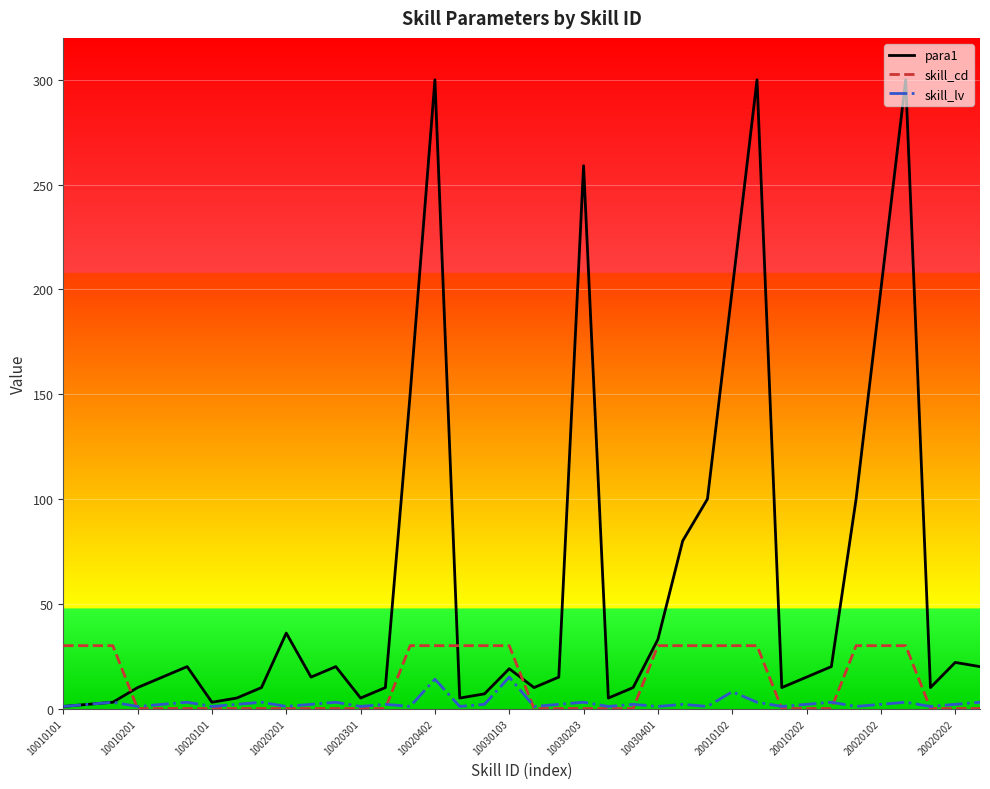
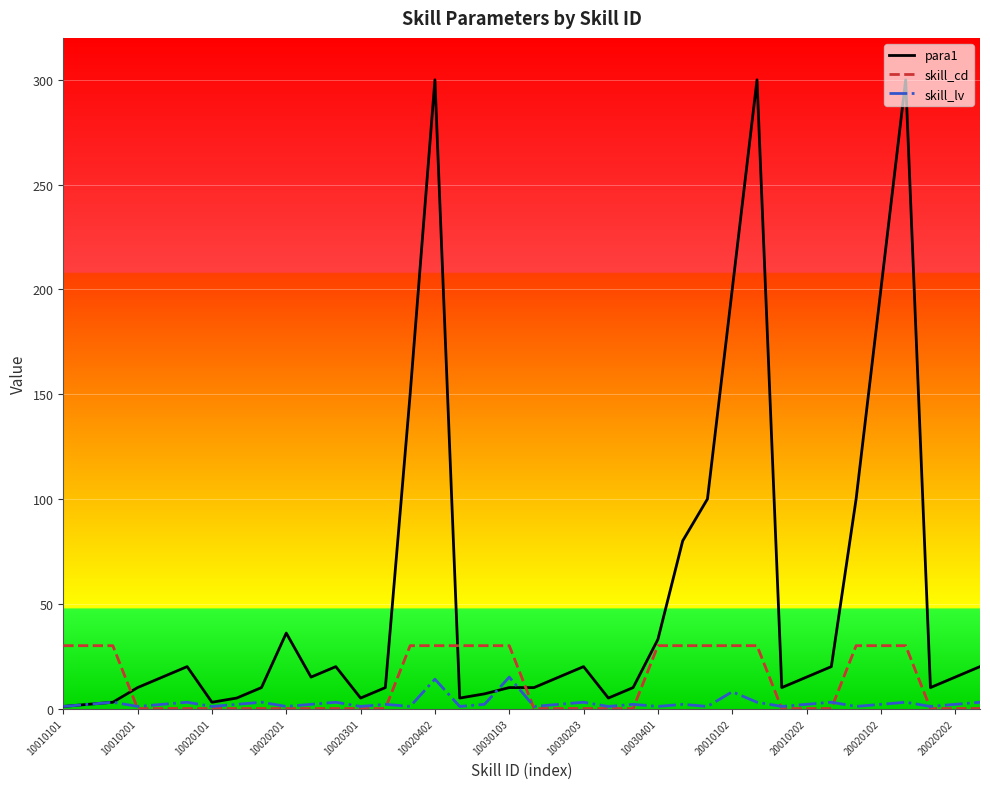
para1, 10030103: 19 -> 10
para1, 10030203: 259 -> 20
para1, 20020202: 22 -> 15
